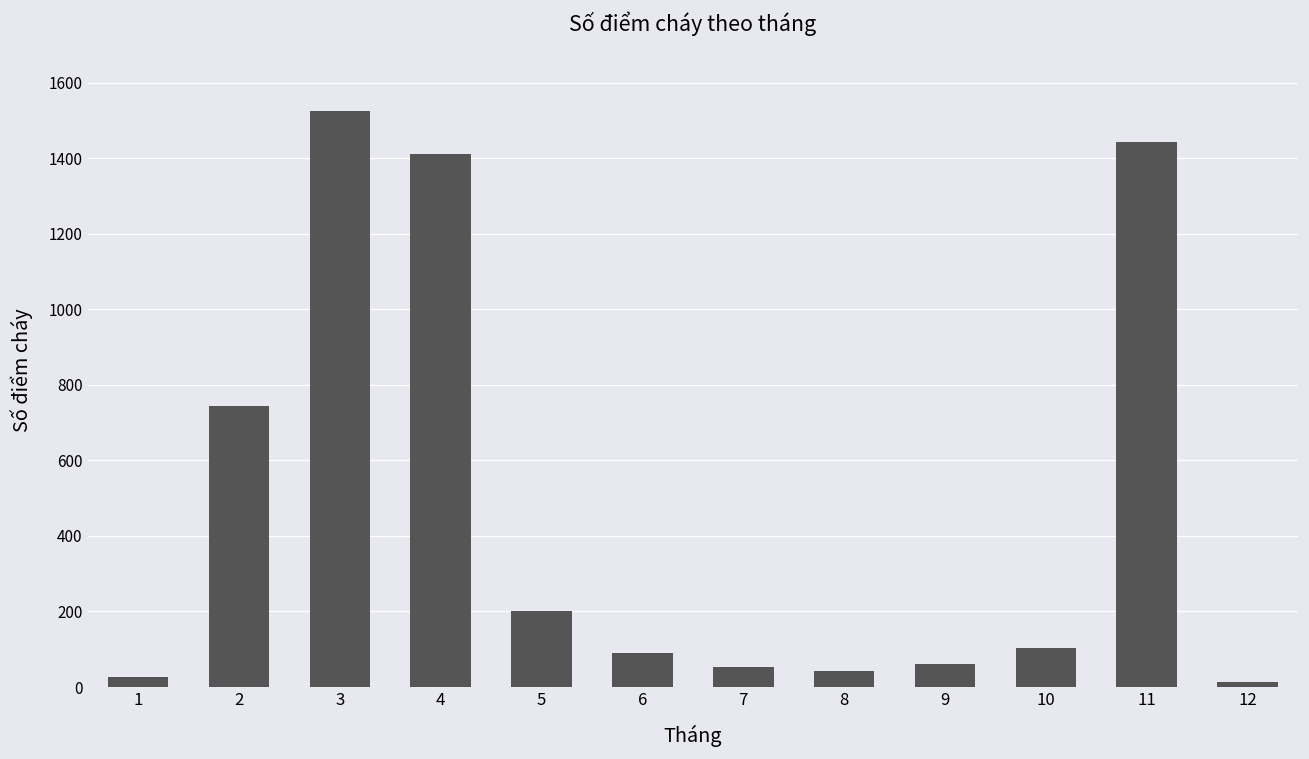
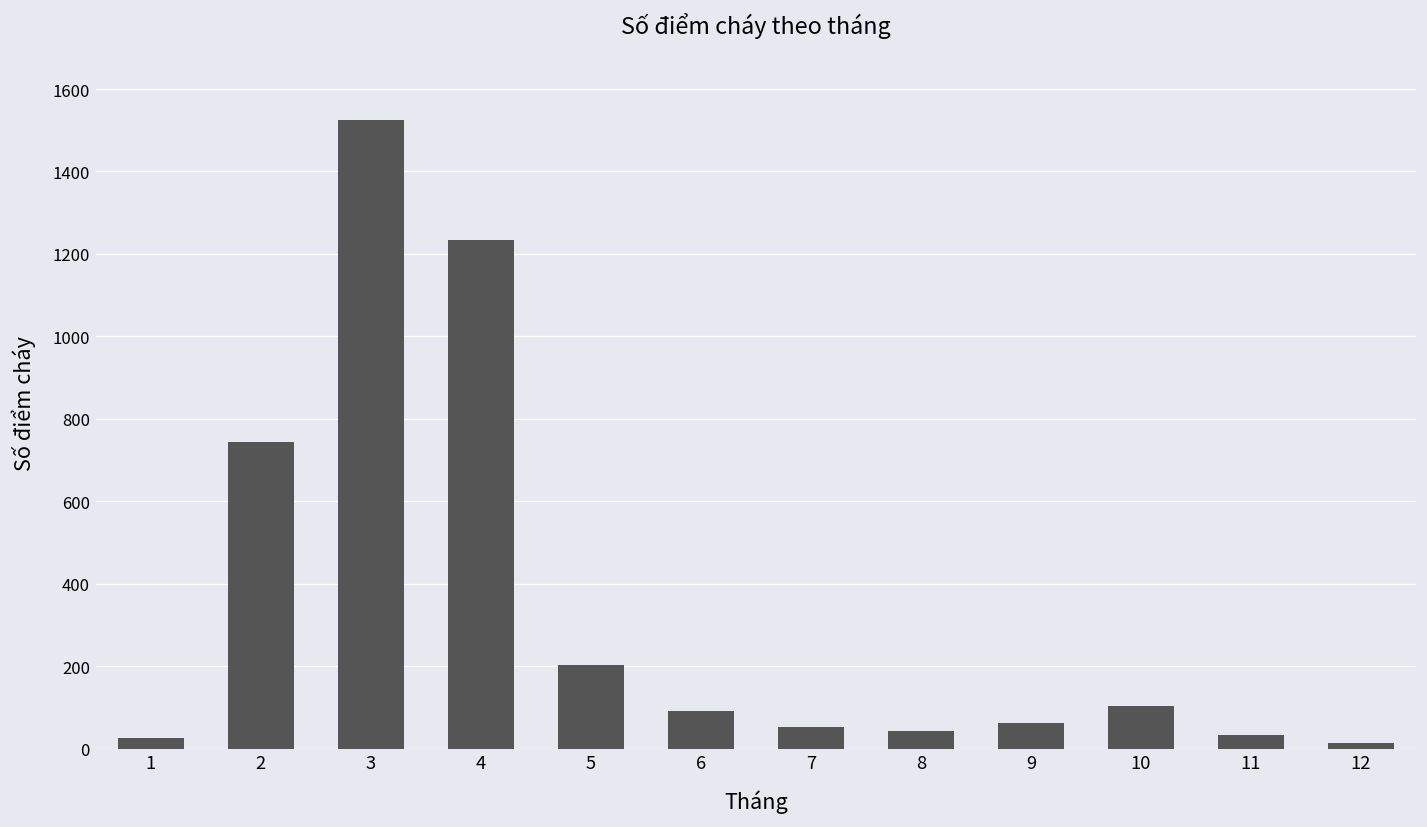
4: 1410 -> 1230
11: 1440 -> 30
